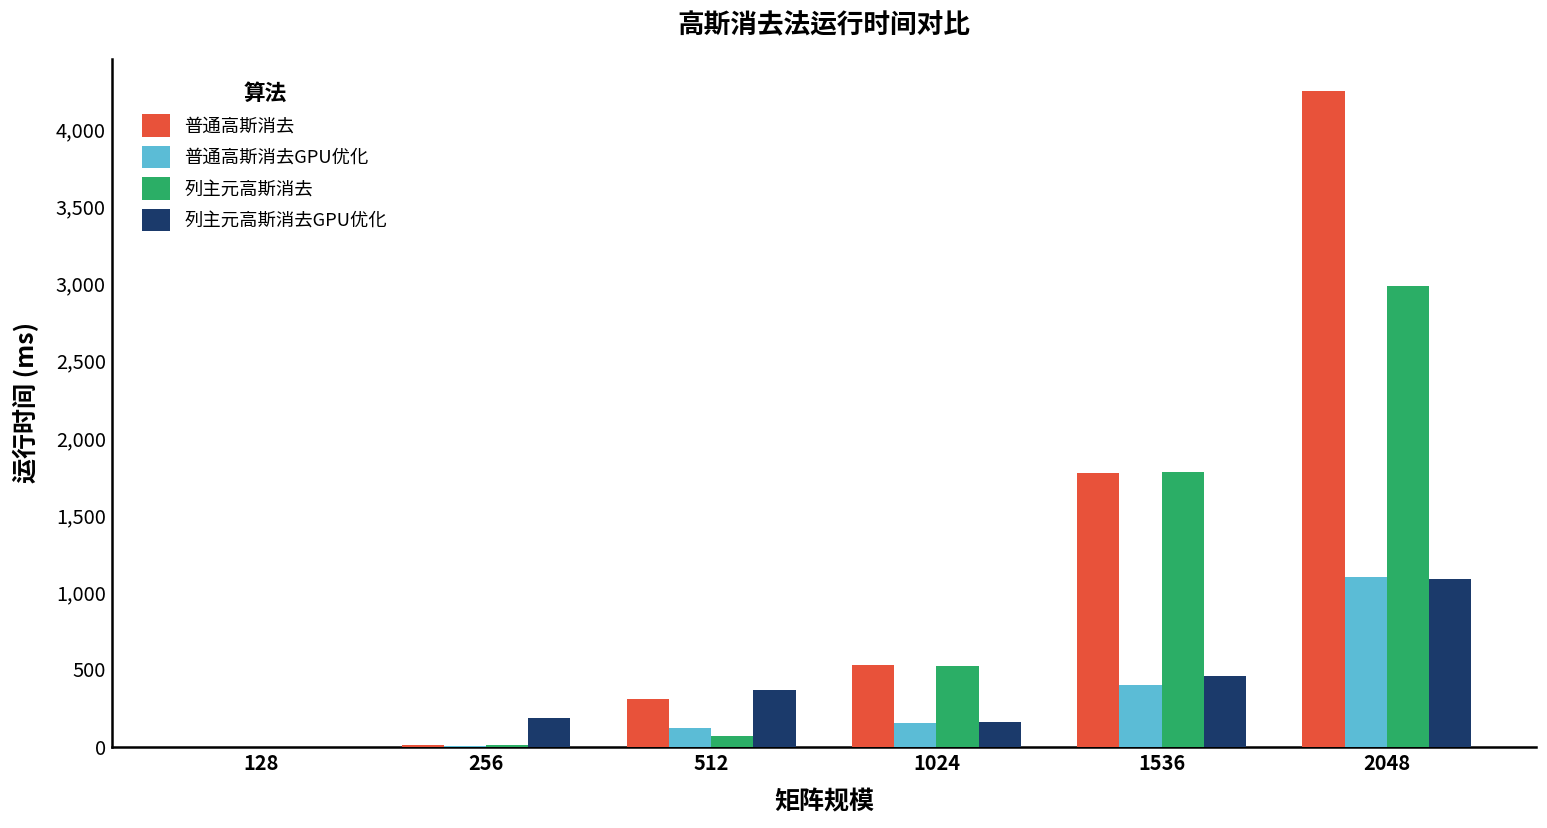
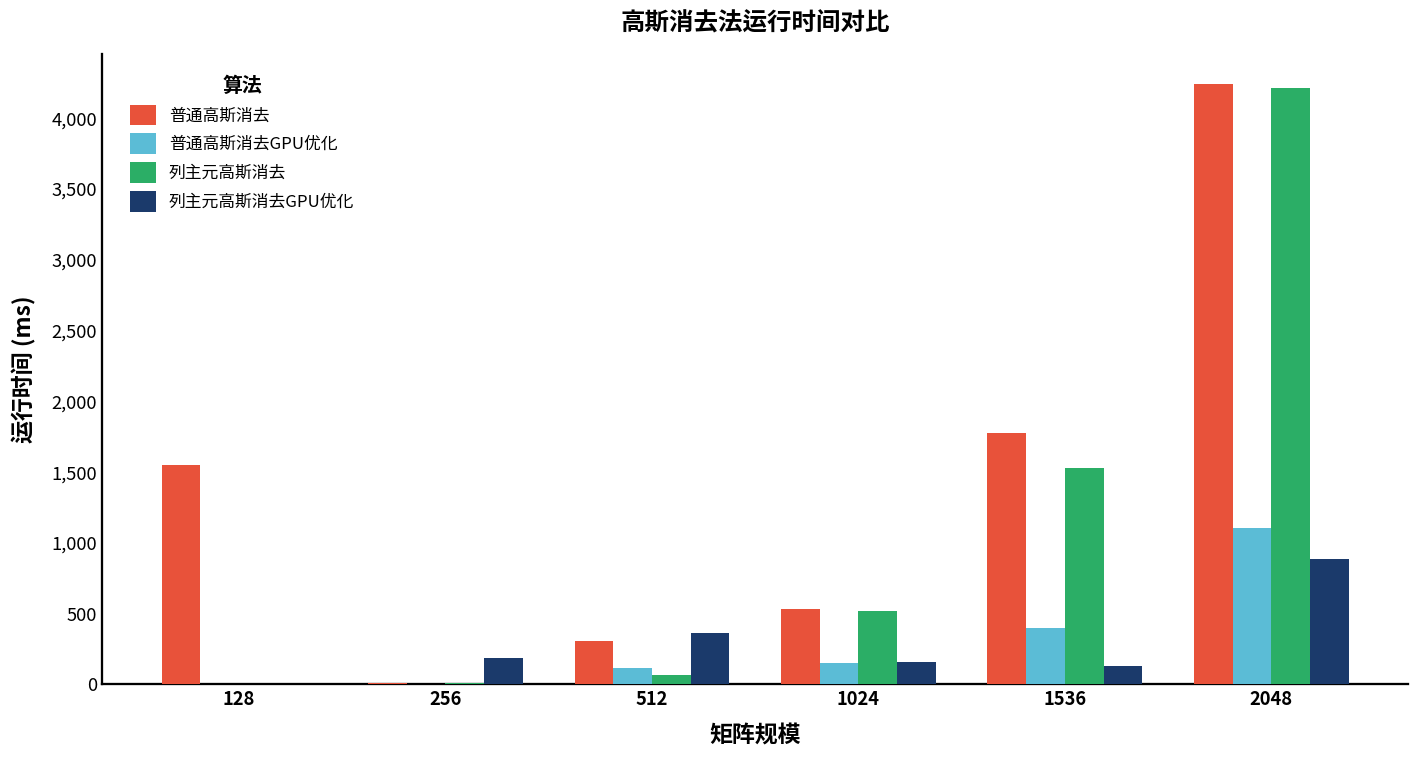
普通高斯消去, 128: 0 -> 1,550
列主元高斯消去, 1536: 1,780 -> 1,530
列主元高斯消去GPU优化, 1536: 460 -> 130
列主元高斯消去, 2048: 2,980 -> 4,210
列主元高斯消去GPU优化, 2048: 1,090 -> 890
